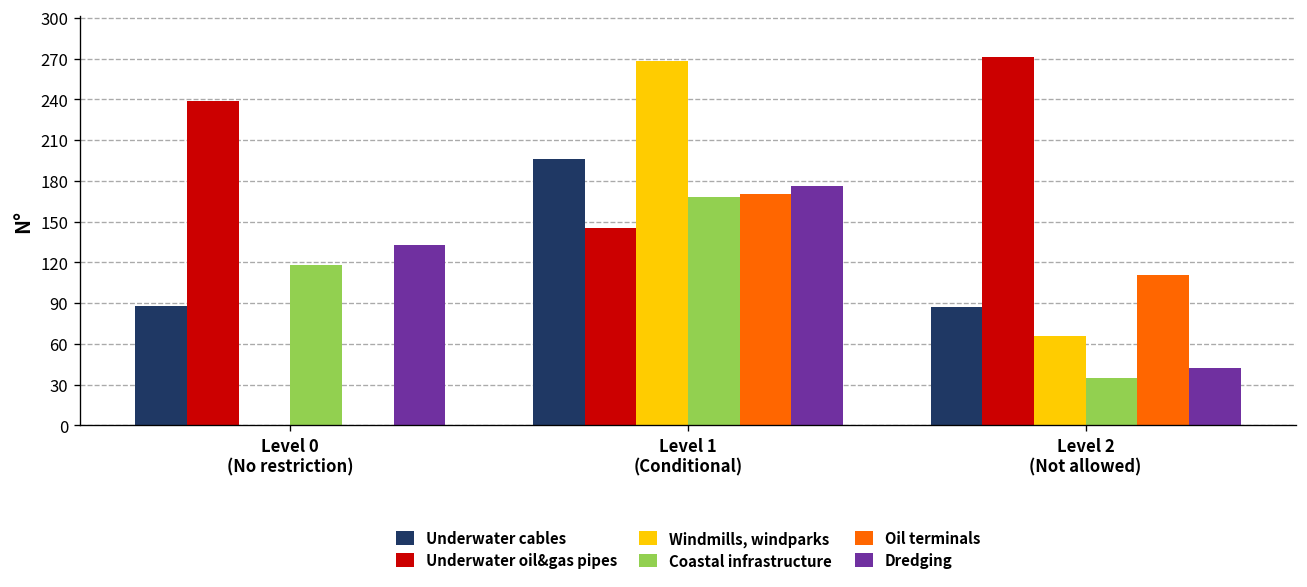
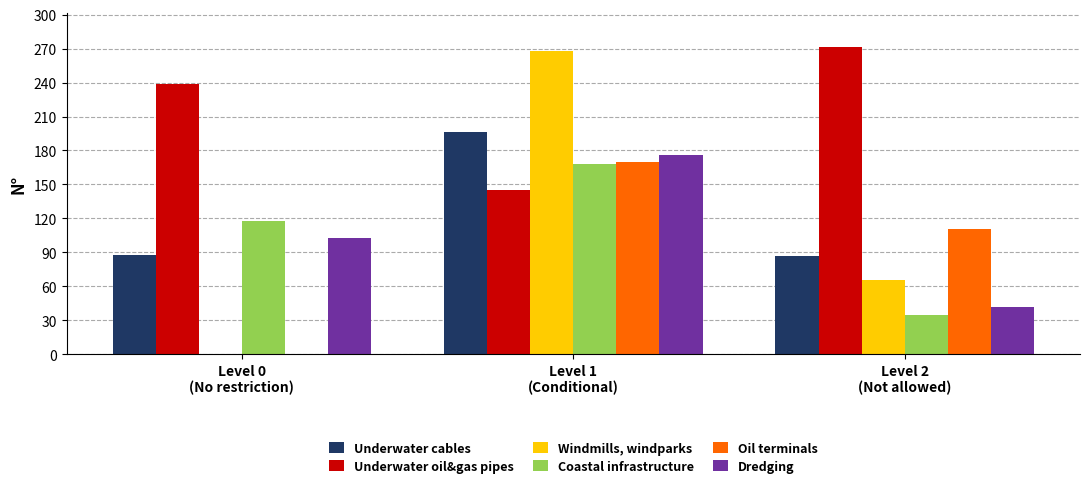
Dredging, Level 0 (No restriction): 133 -> 103
